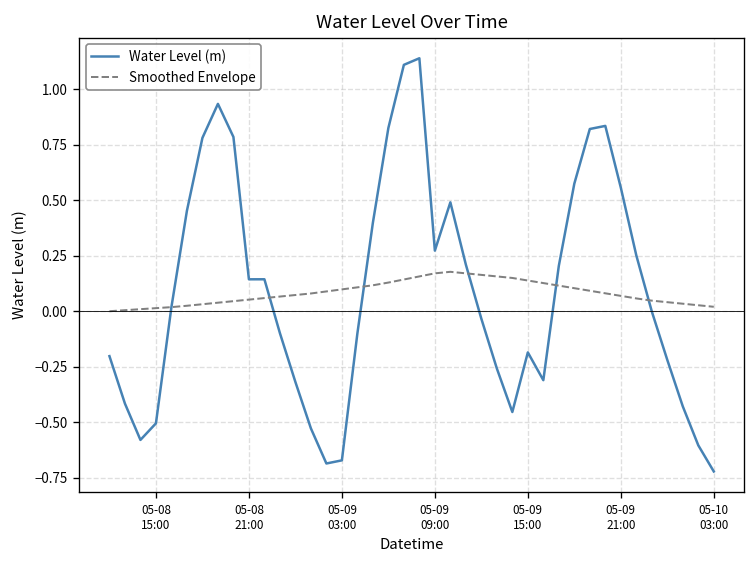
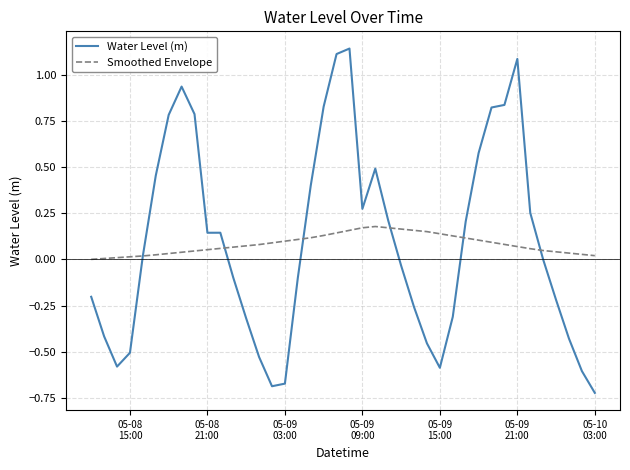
Water Level (m), 05-09 15:00: -0.19 -> -0.59
Water Level (m), 05-09 21:00: 0.56 -> 1.08
